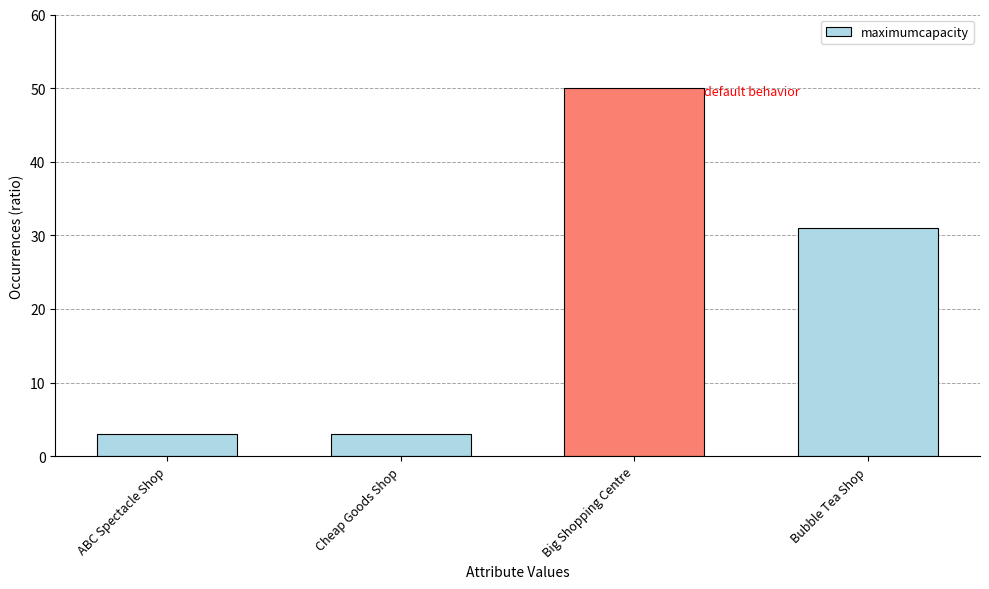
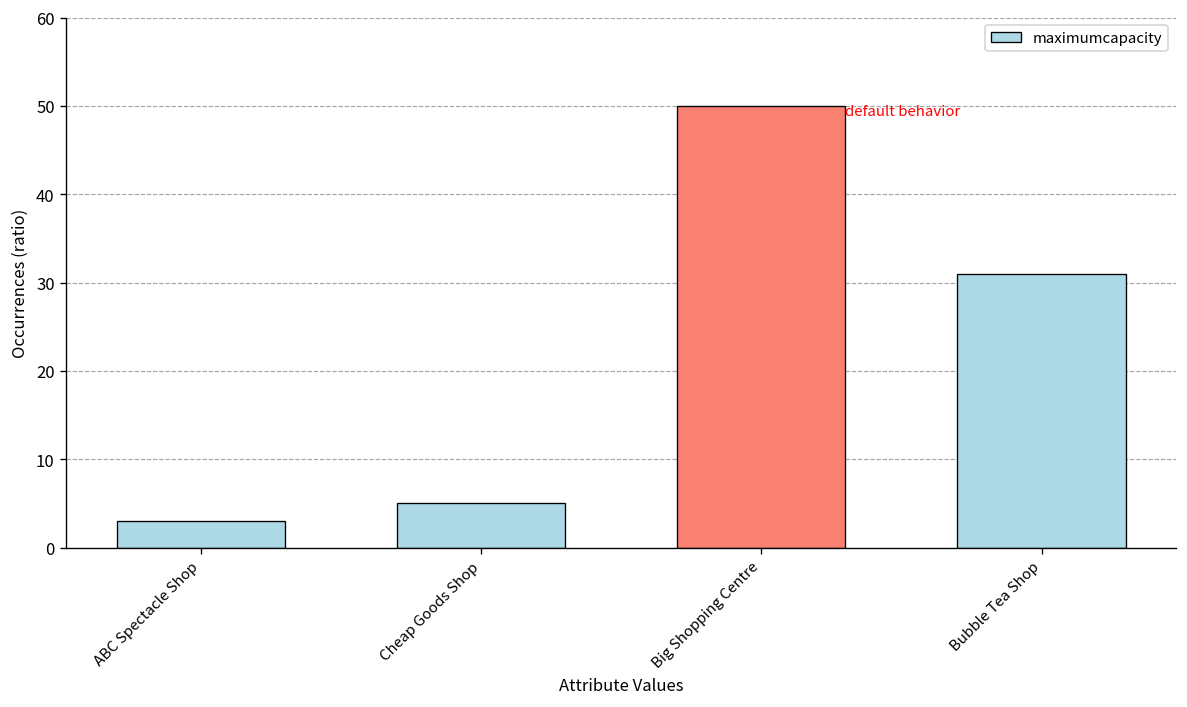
Cheap Goods Shop: 3 -> 5
